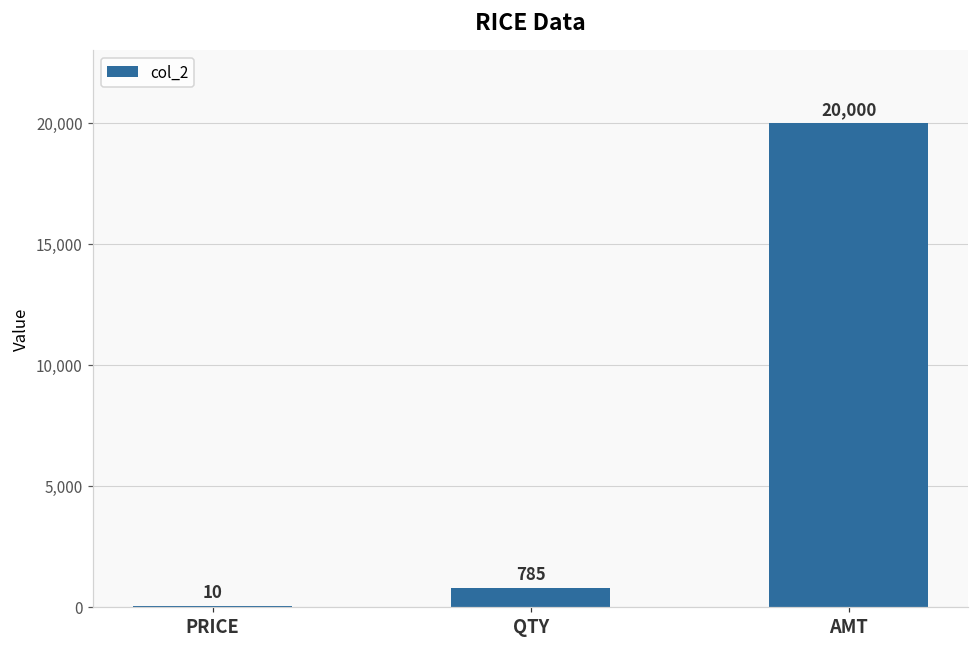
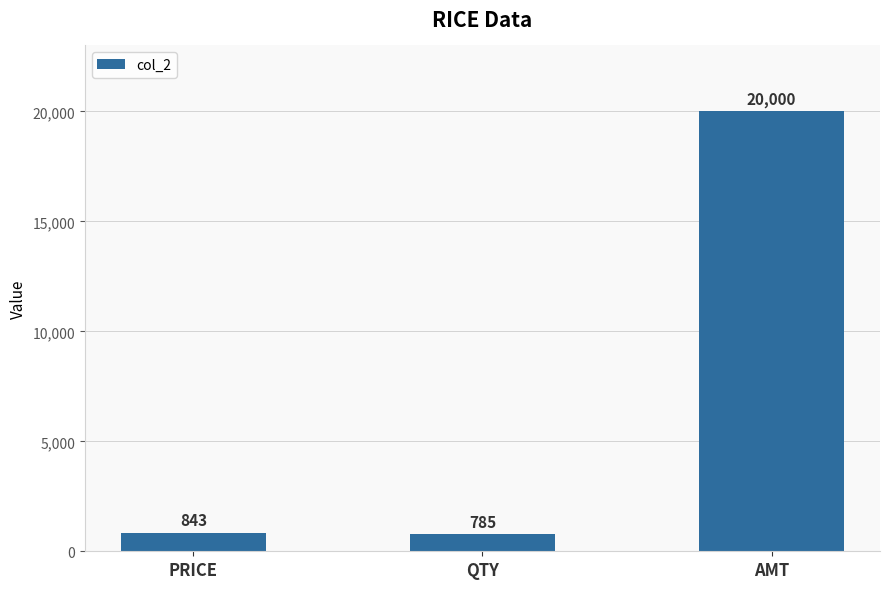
PRICE: 10 -> 843
